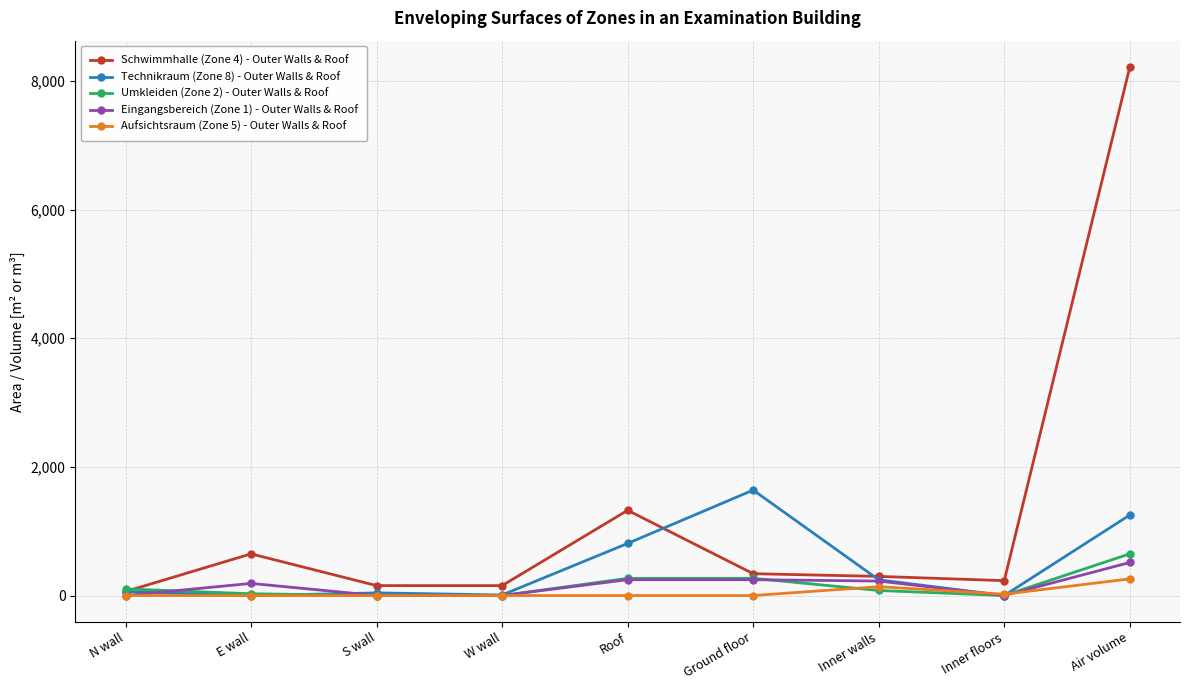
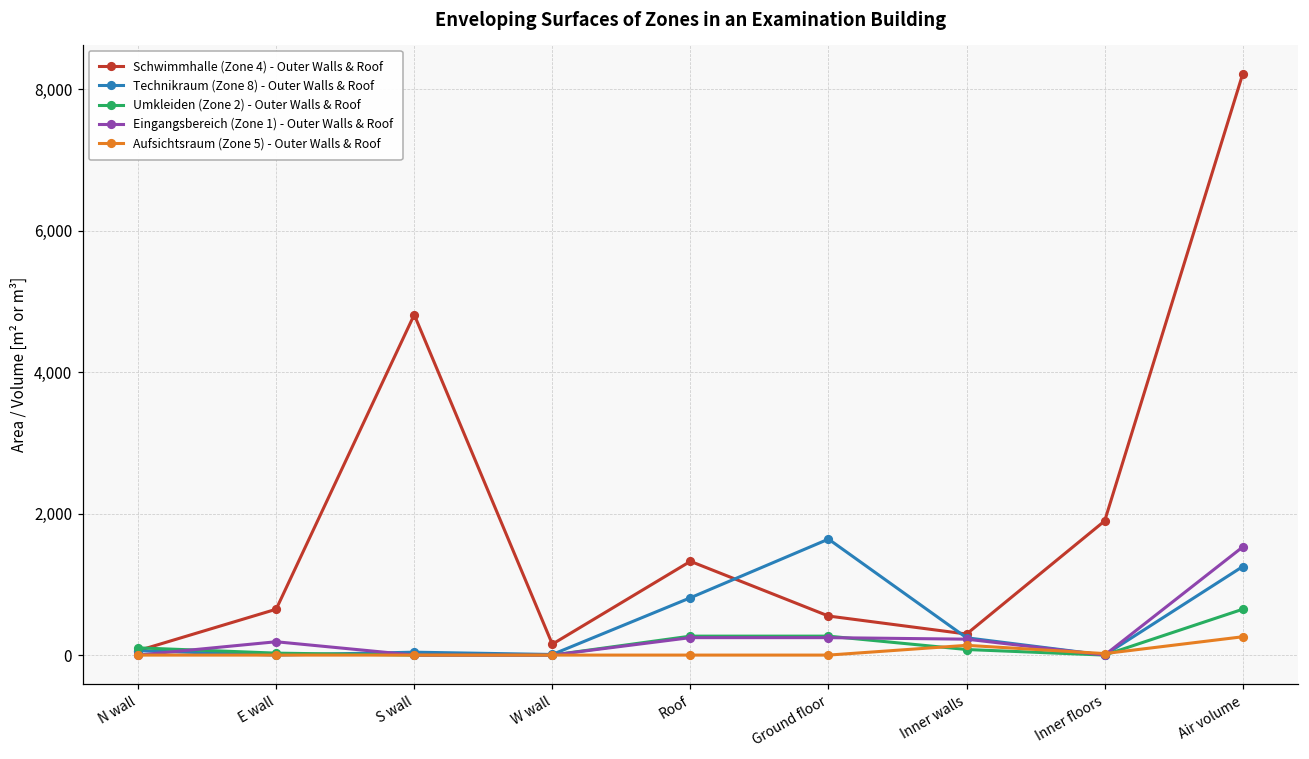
Schwimmhalle (Zone 4) - Outer Walls & Roof, S wall: 200 -> 4,800
Schwimmhalle (Zone 4) - Outer Walls & Roof, Ground floor: 300 -> 600
Schwimmhalle (Zone 4) - Outer Walls & Roof, Inner floors: 200 -> 1,900
Eingangsbereich (Zone 1) - Outer Walls & Roof, Air volume: 500 -> 1,500
